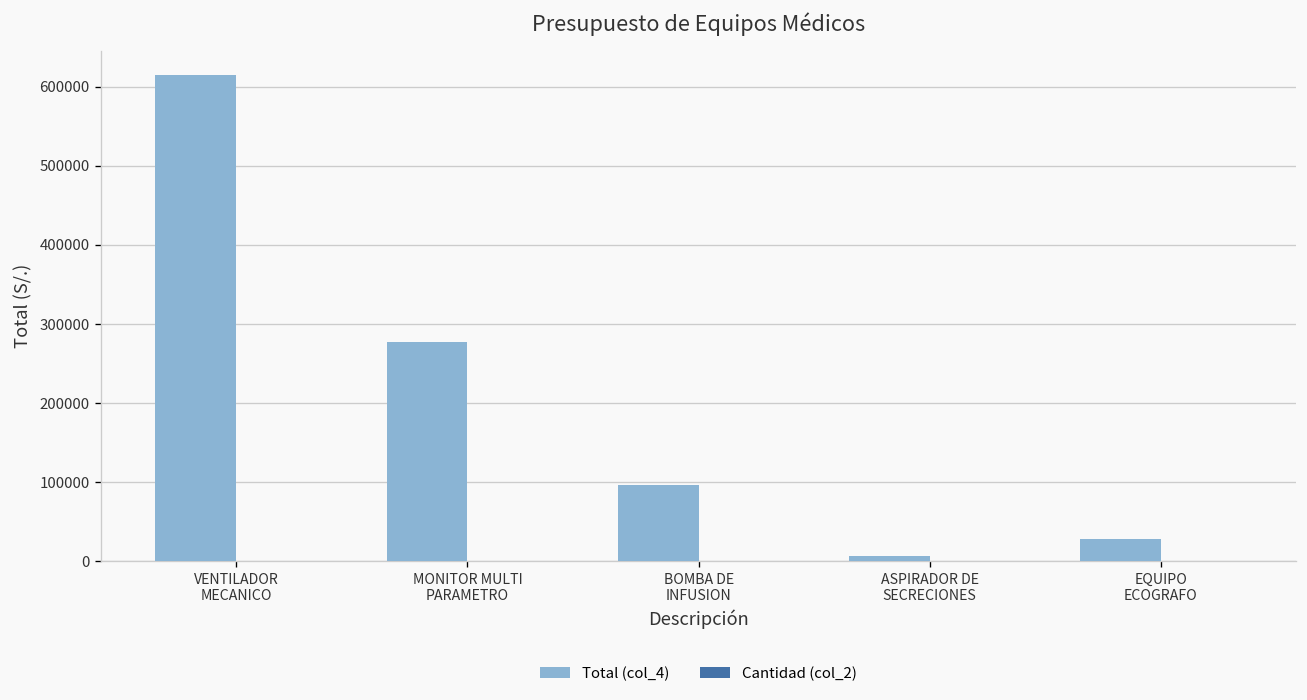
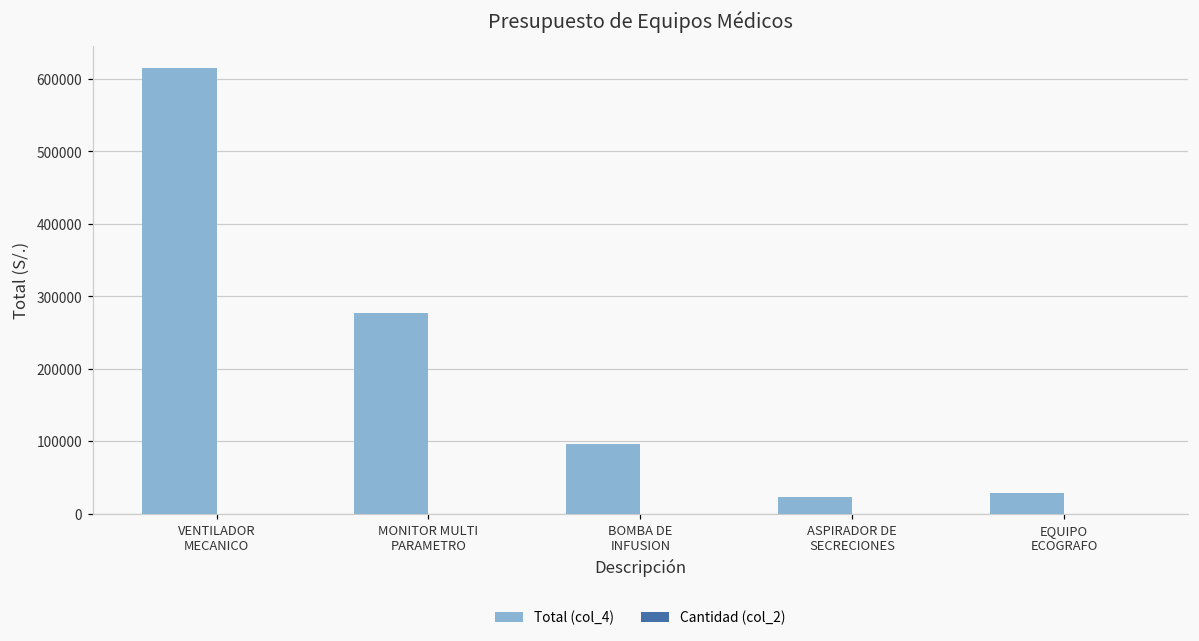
Total (col_4), ASPIRADOR DE SECRECIONES: 10000 -> 20000
